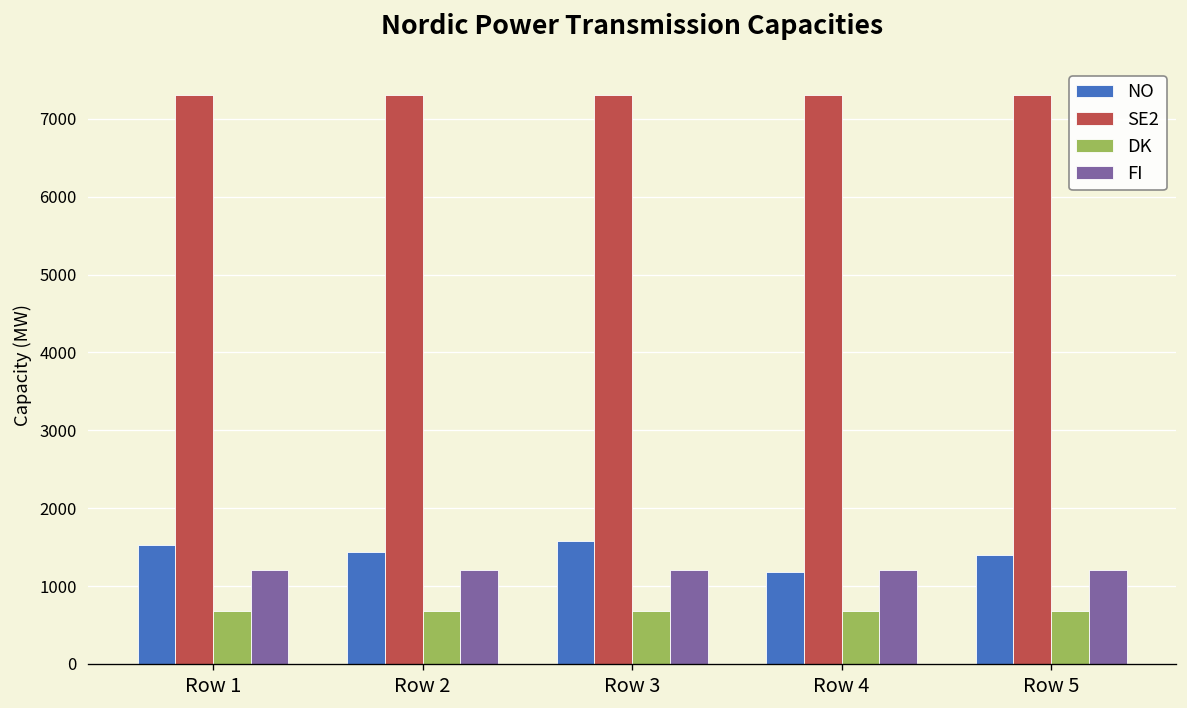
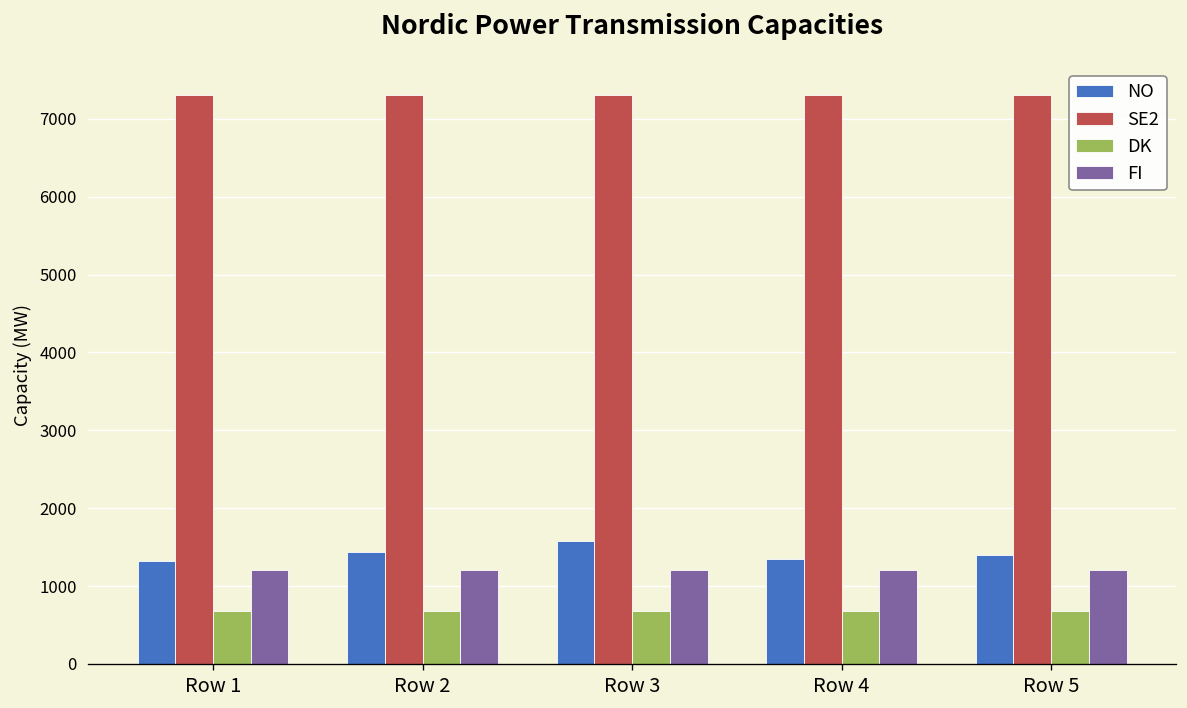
NO, Row 1: 1500 -> 1300
NO, Row 4: 1200 -> 1300
